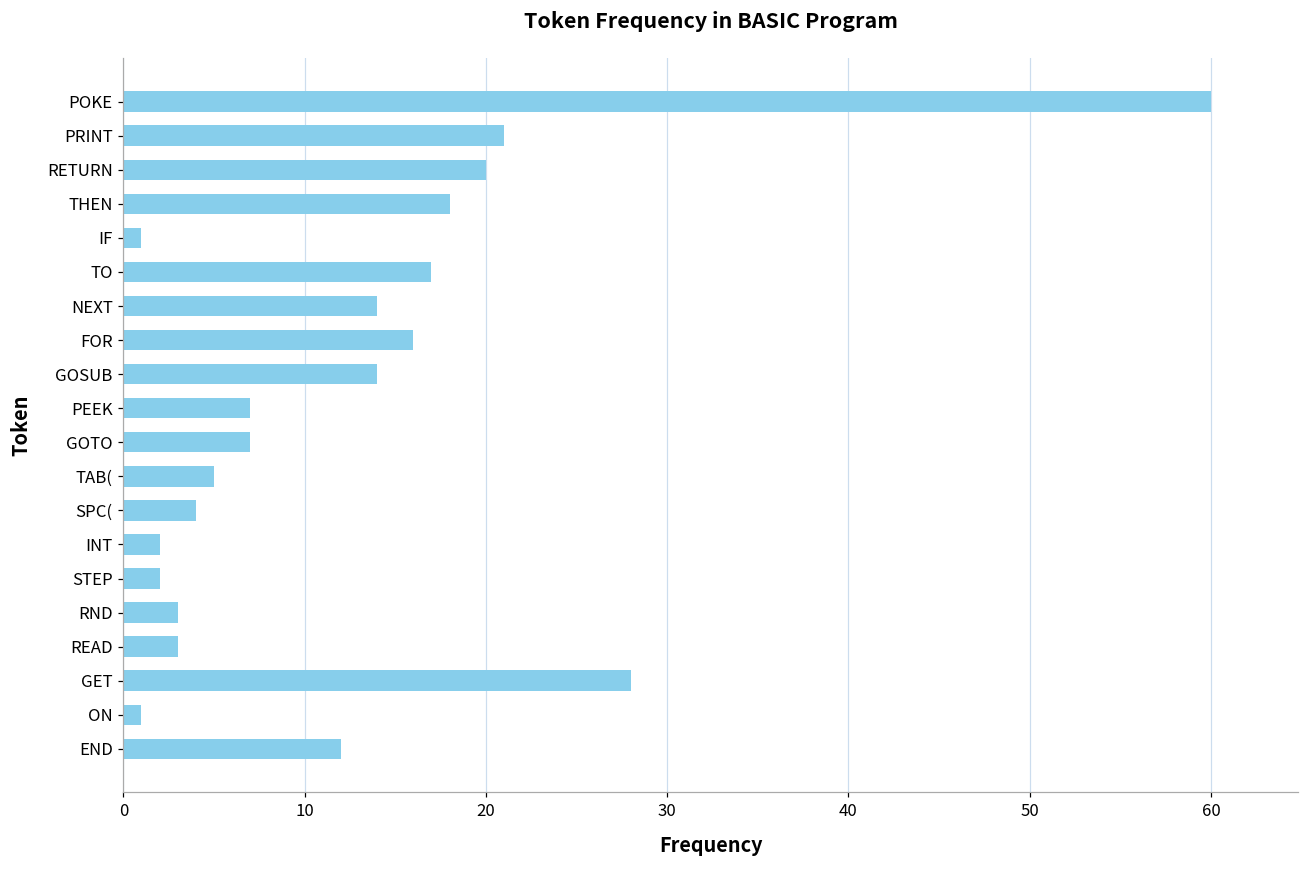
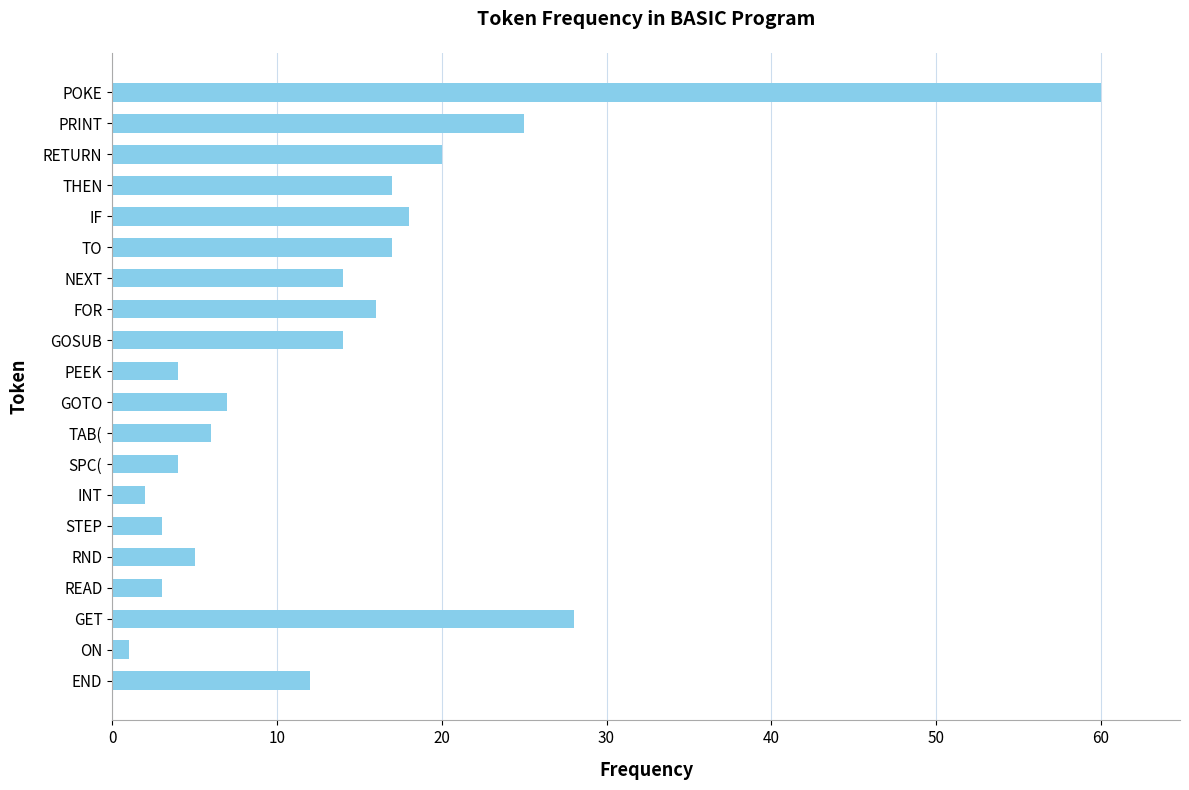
PRINT: 21 -> 25
THEN: 18 -> 17
IF: 1 -> 18
PEEK: 7 -> 4
TAB(: 5 -> 6
STEP: 2 -> 3
RND: 3 -> 5
